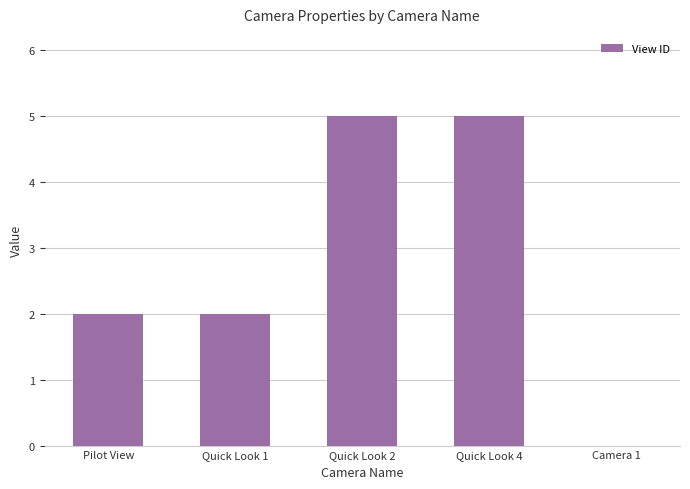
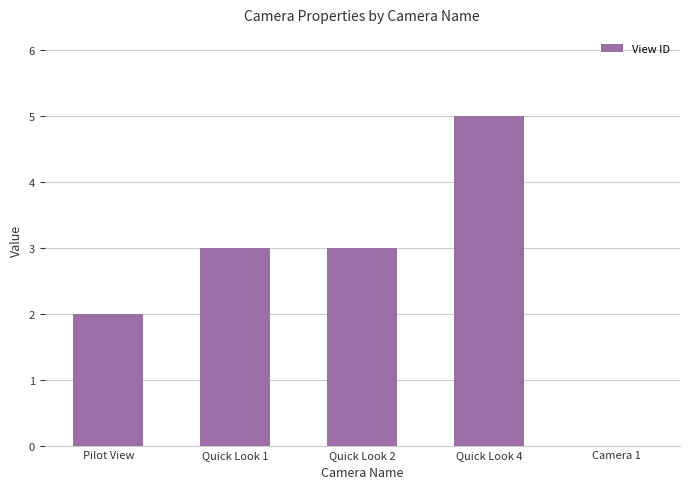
Quick Look 1: 2 -> 3
Quick Look 2: 5 -> 3
